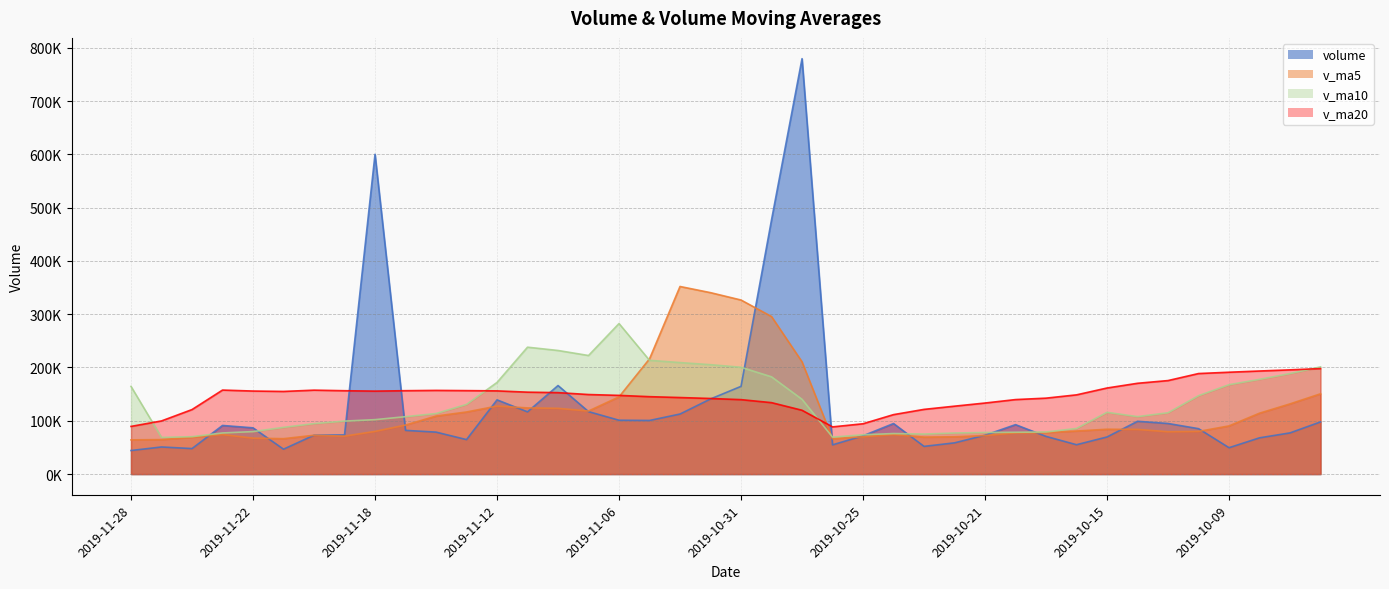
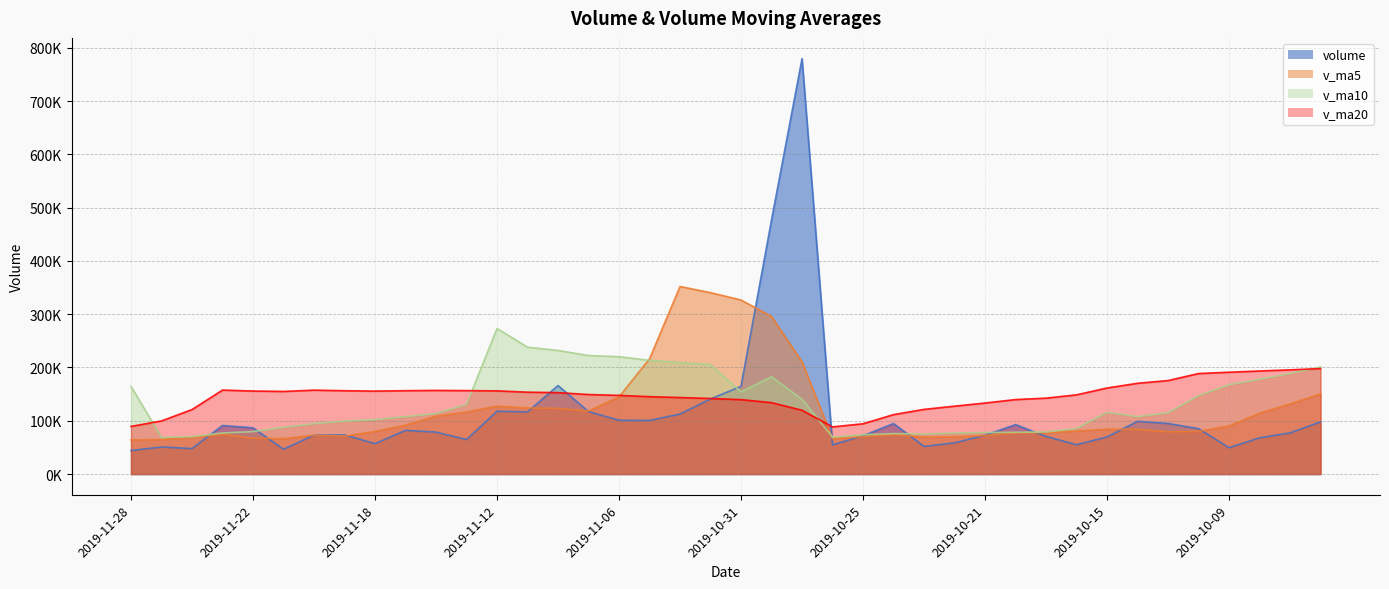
volume, 2019-11-18: 600000 -> 60000
volume, 2019-11-12: 140000 -> 120000
v_ma10, 2019-11-12: 170000 -> 270000
v_ma10, 2019-11-06: 280000 -> 220000
v_ma10, 2019-10-31: 200000 -> 150000
